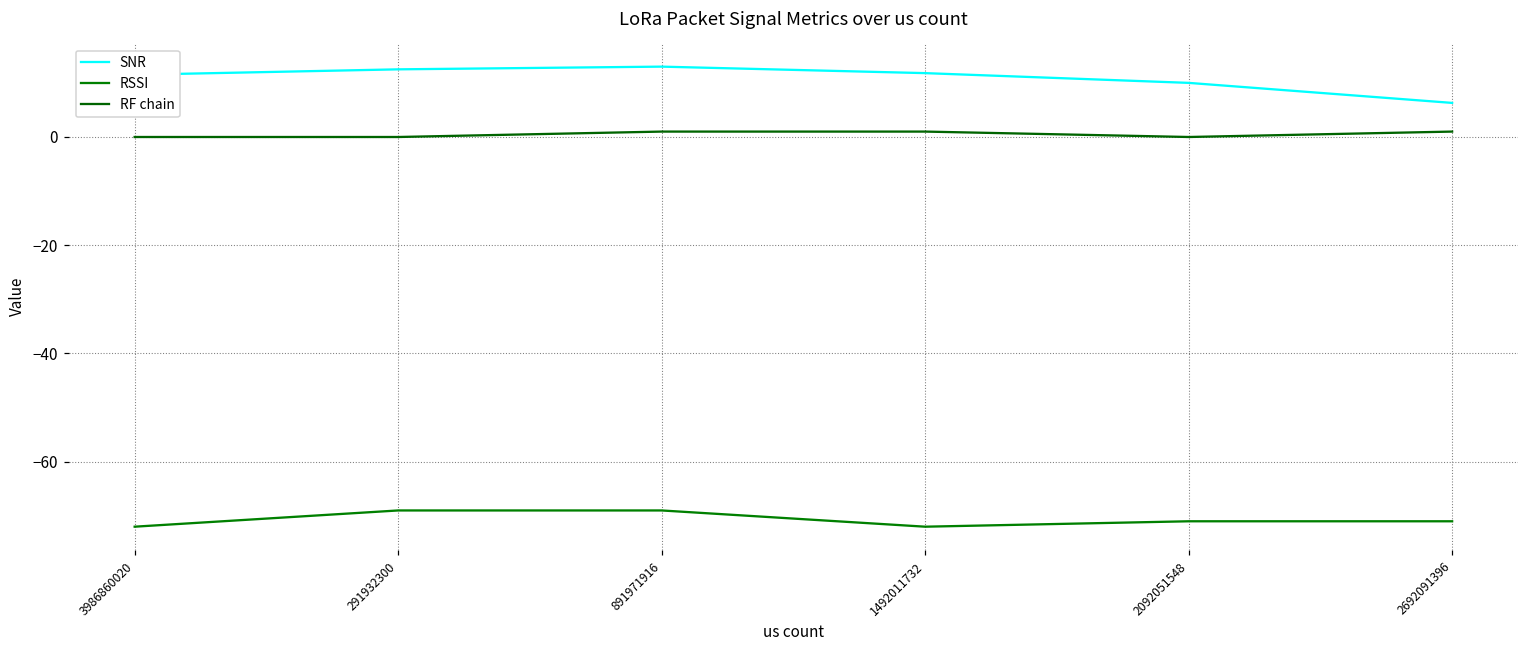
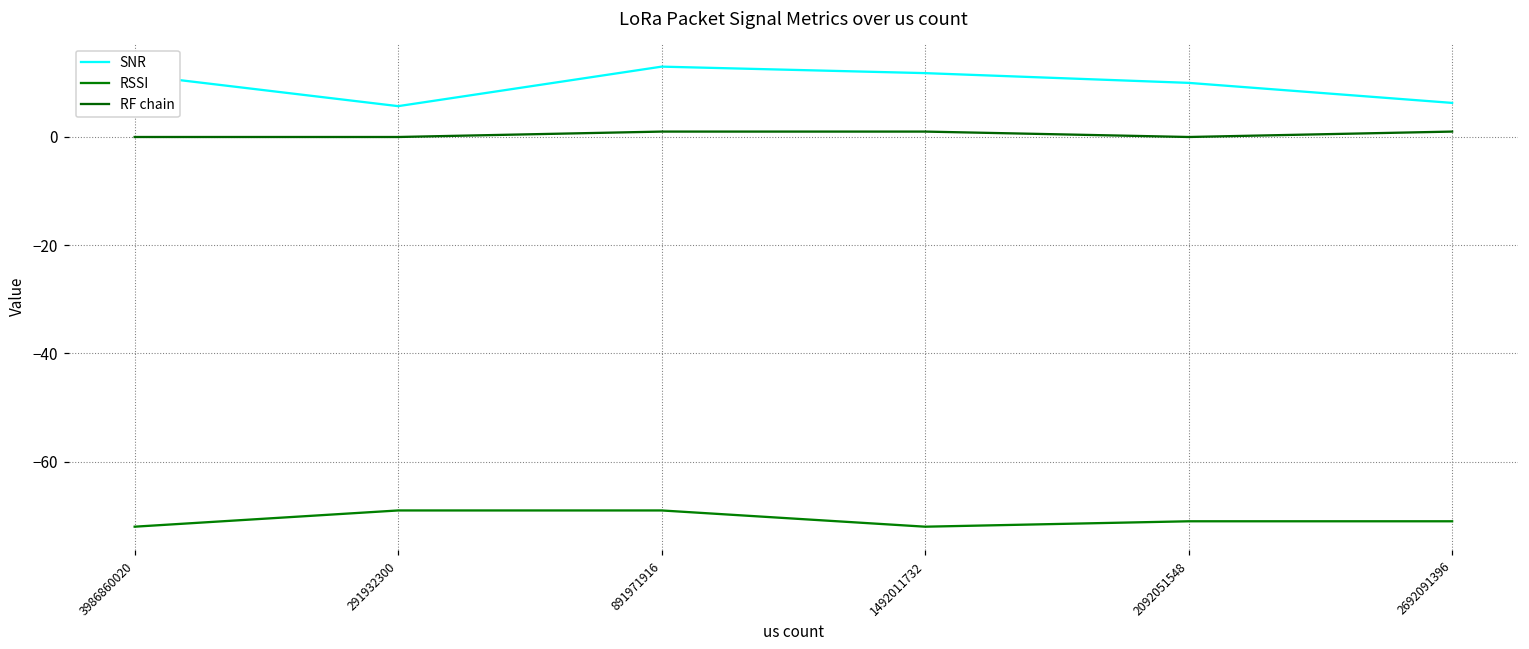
SNR, 291932300: 13 -> 6
